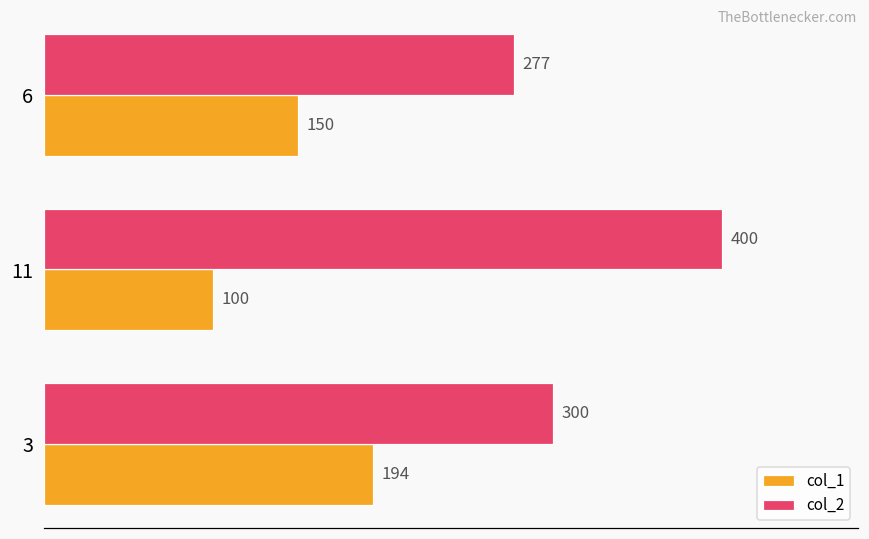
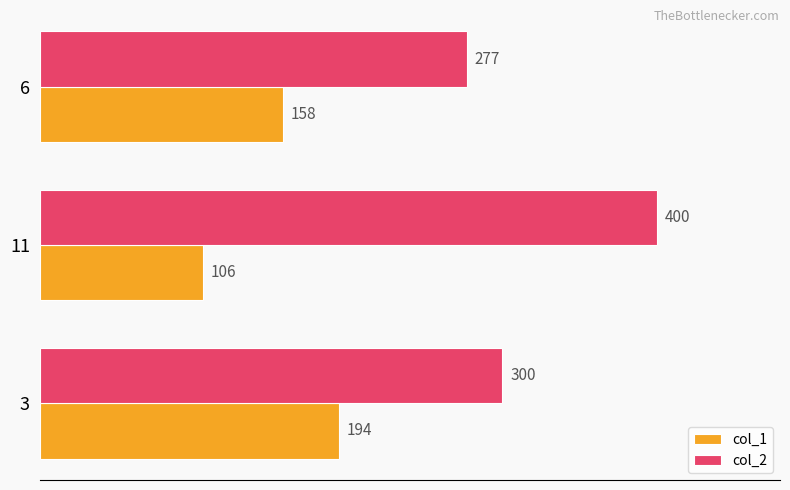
col_1, 6: 150 -> 158
col_1, 11: 100 -> 106
